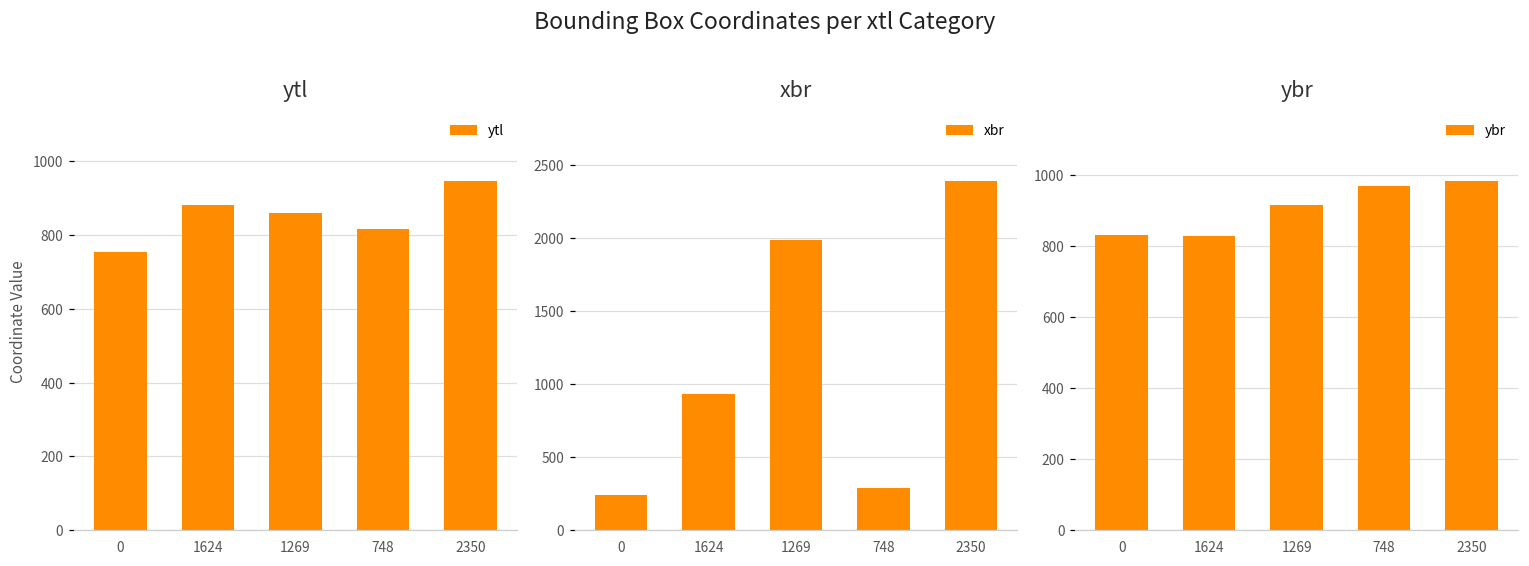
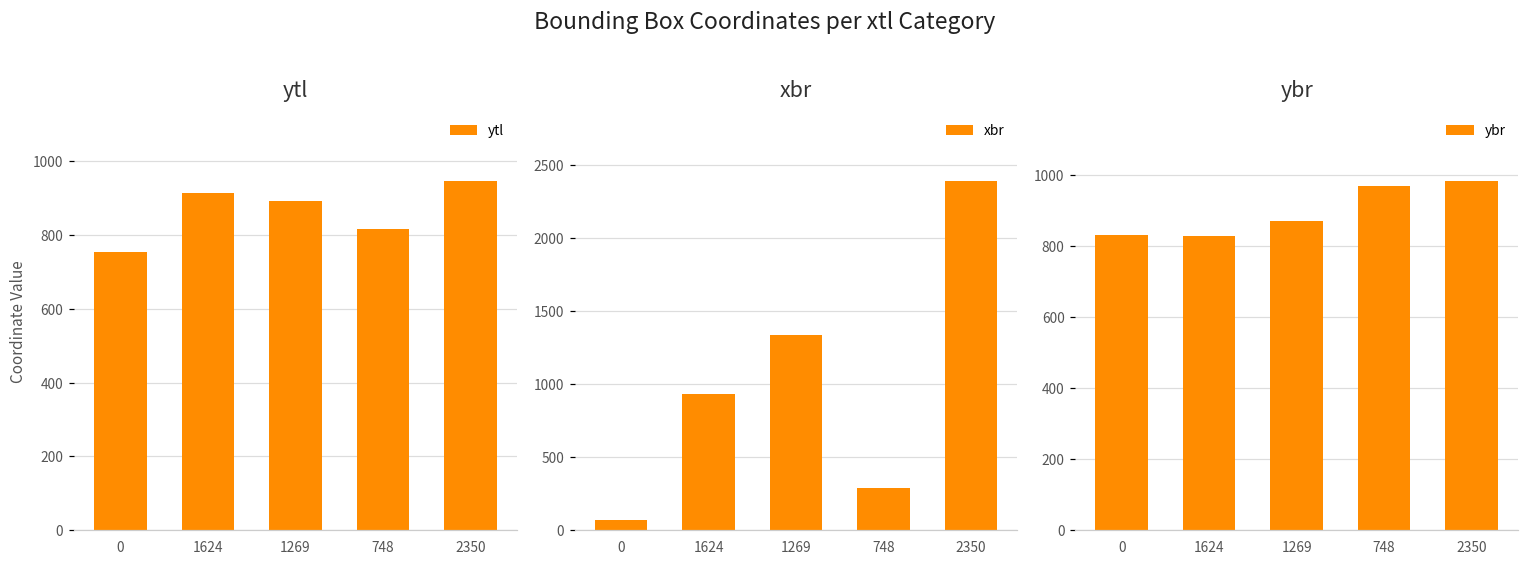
ytl, 1624: 880 -> 910
ytl, 1269: 860 -> 890
xbr, 0: 240 -> 70
xbr, 1269: 1990 -> 1340
ybr, 1269: 910 -> 870
